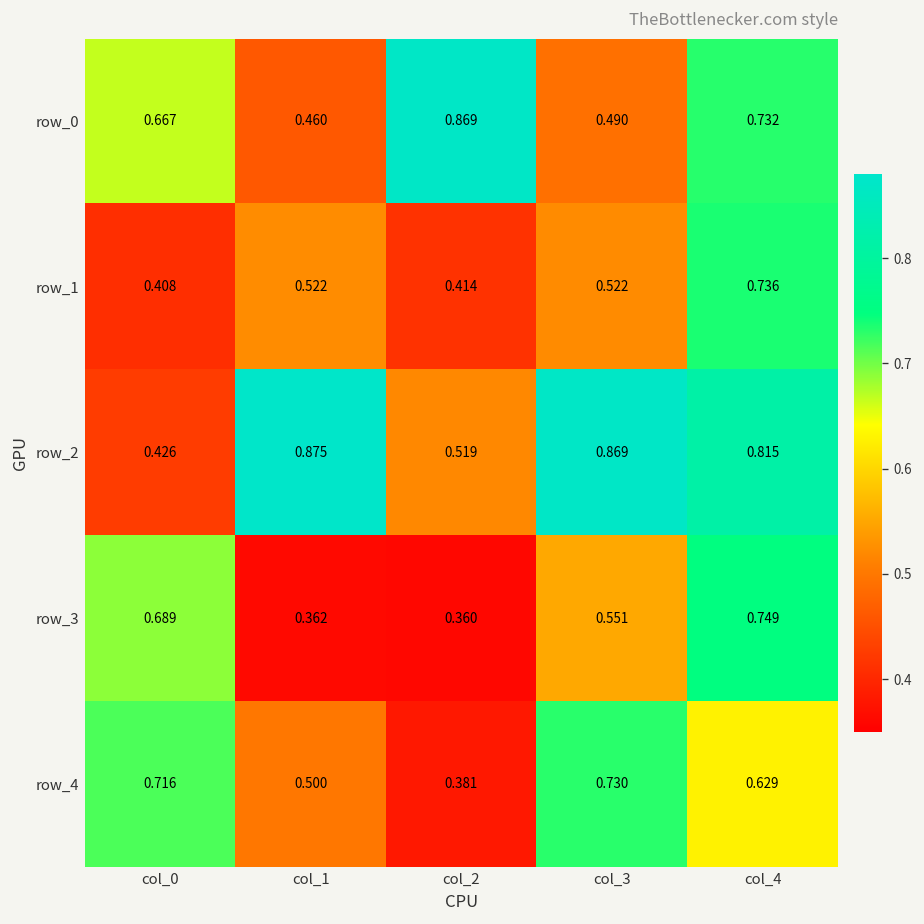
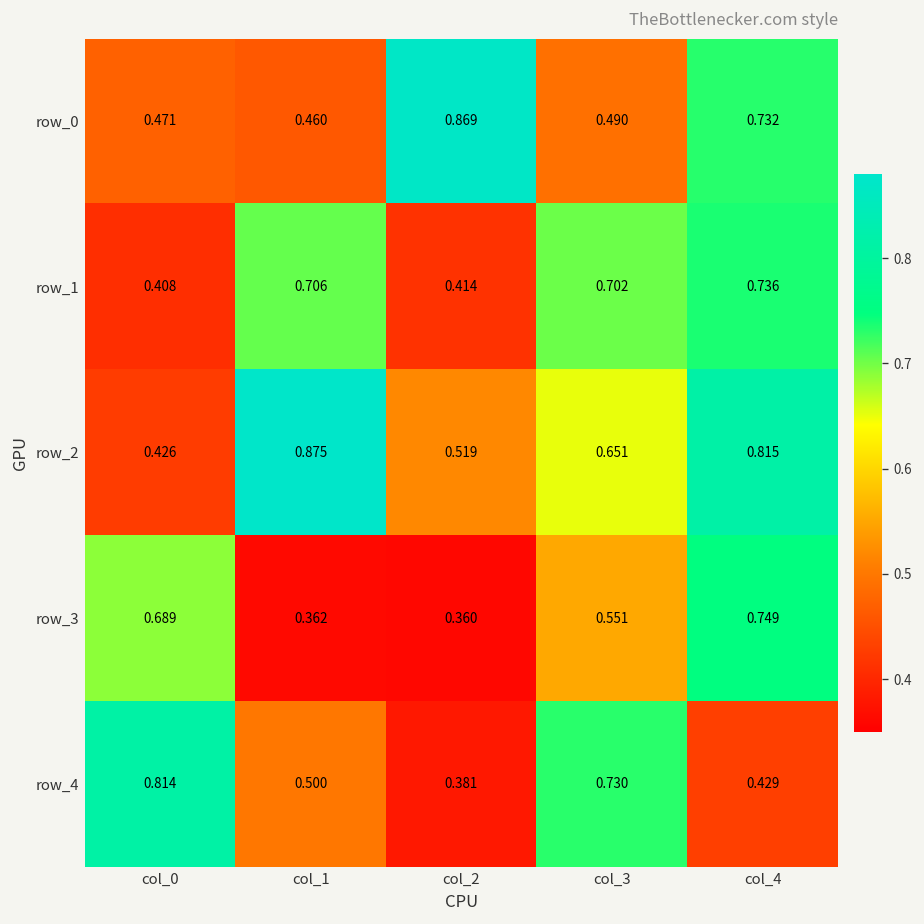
row_0, col_0: 0.667 -> 0.471
row_1, col_1: 0.522 -> 0.706
row_1, col_3: 0.522 -> 0.702
row_2, col_3: 0.869 -> 0.651
row_4, col_0: 0.716 -> 0.814
row_4, col_4: 0.629 -> 0.429
